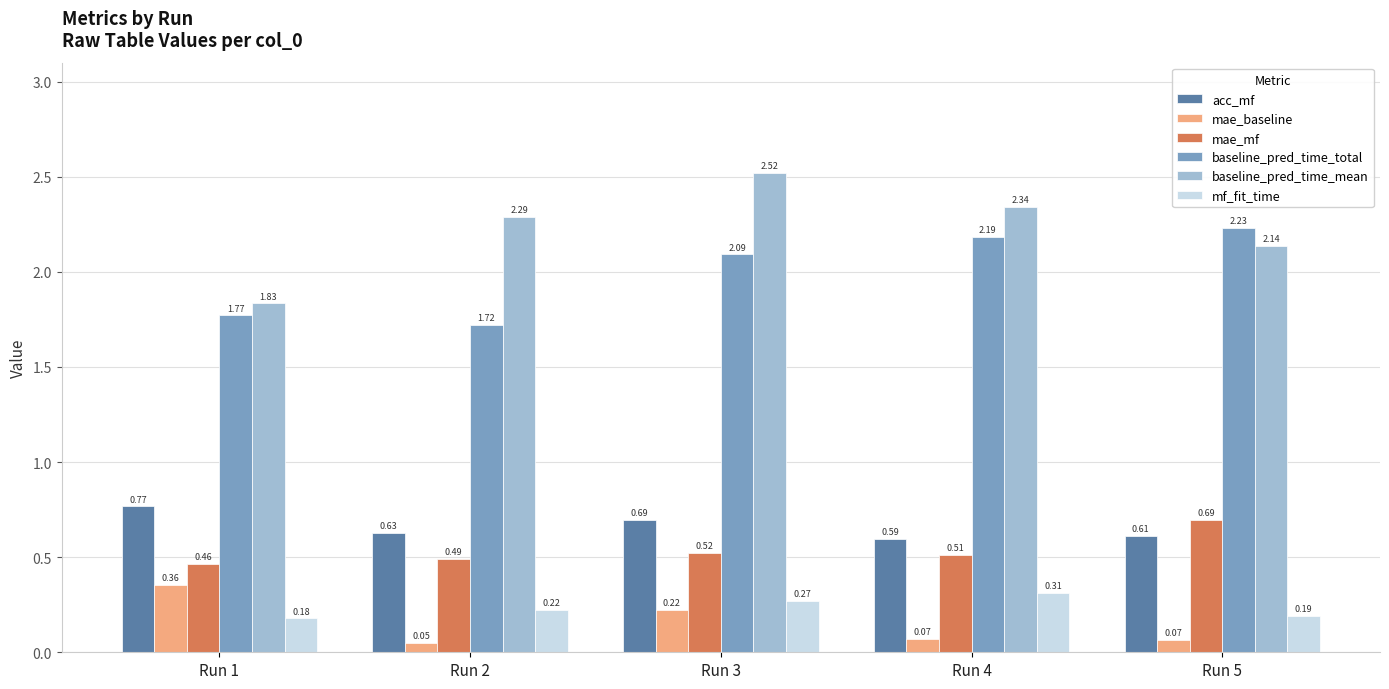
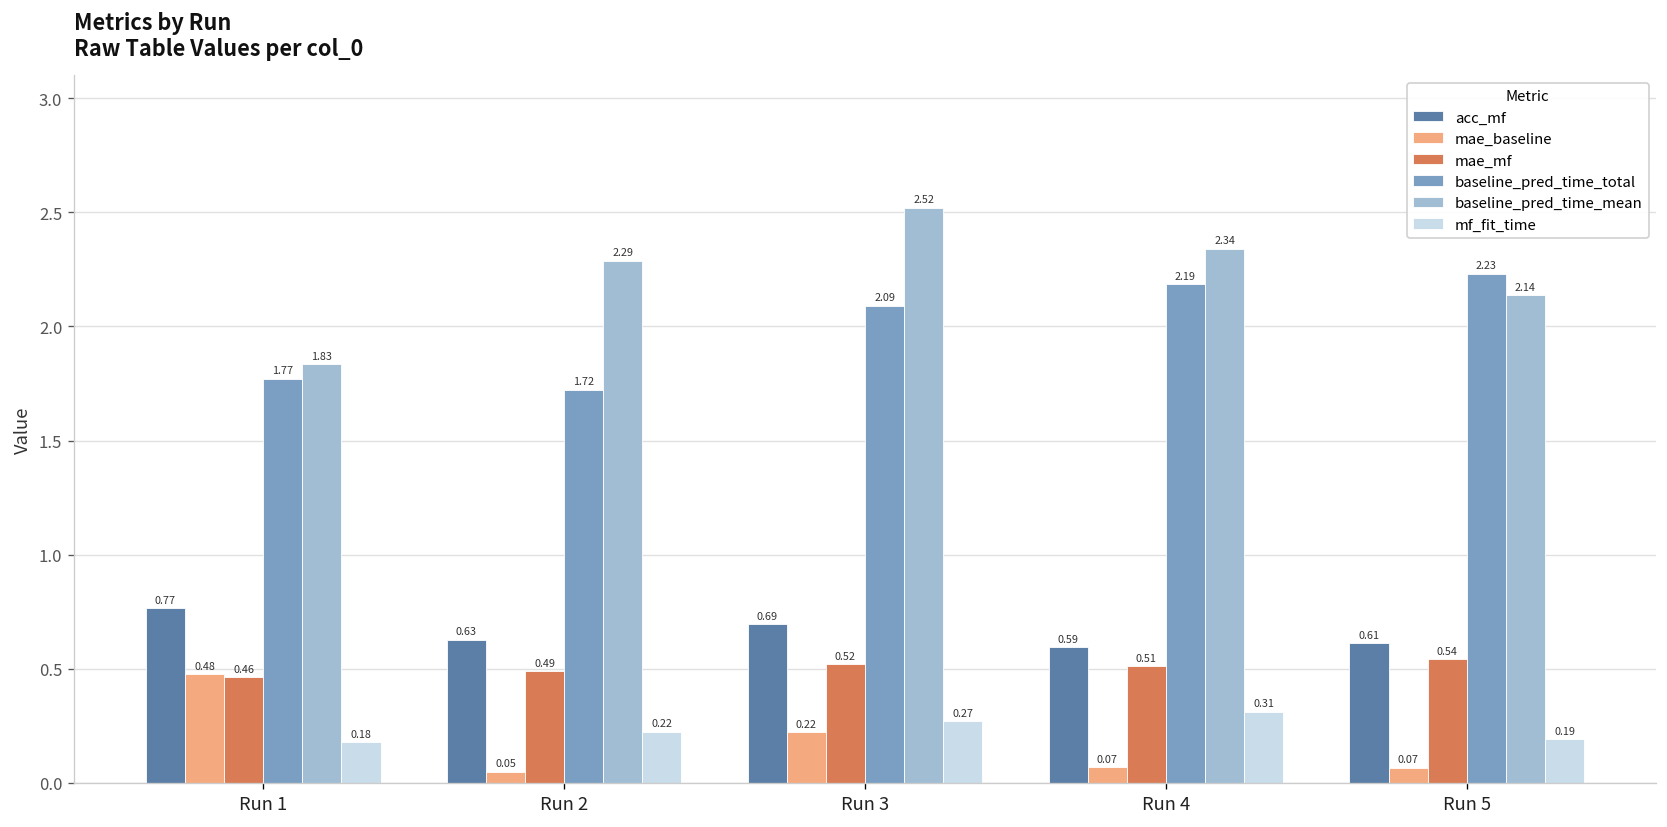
mae_baseline, Run 1: 0.36 -> 0.48
mae_mf, Run 5: 0.69 -> 0.54
